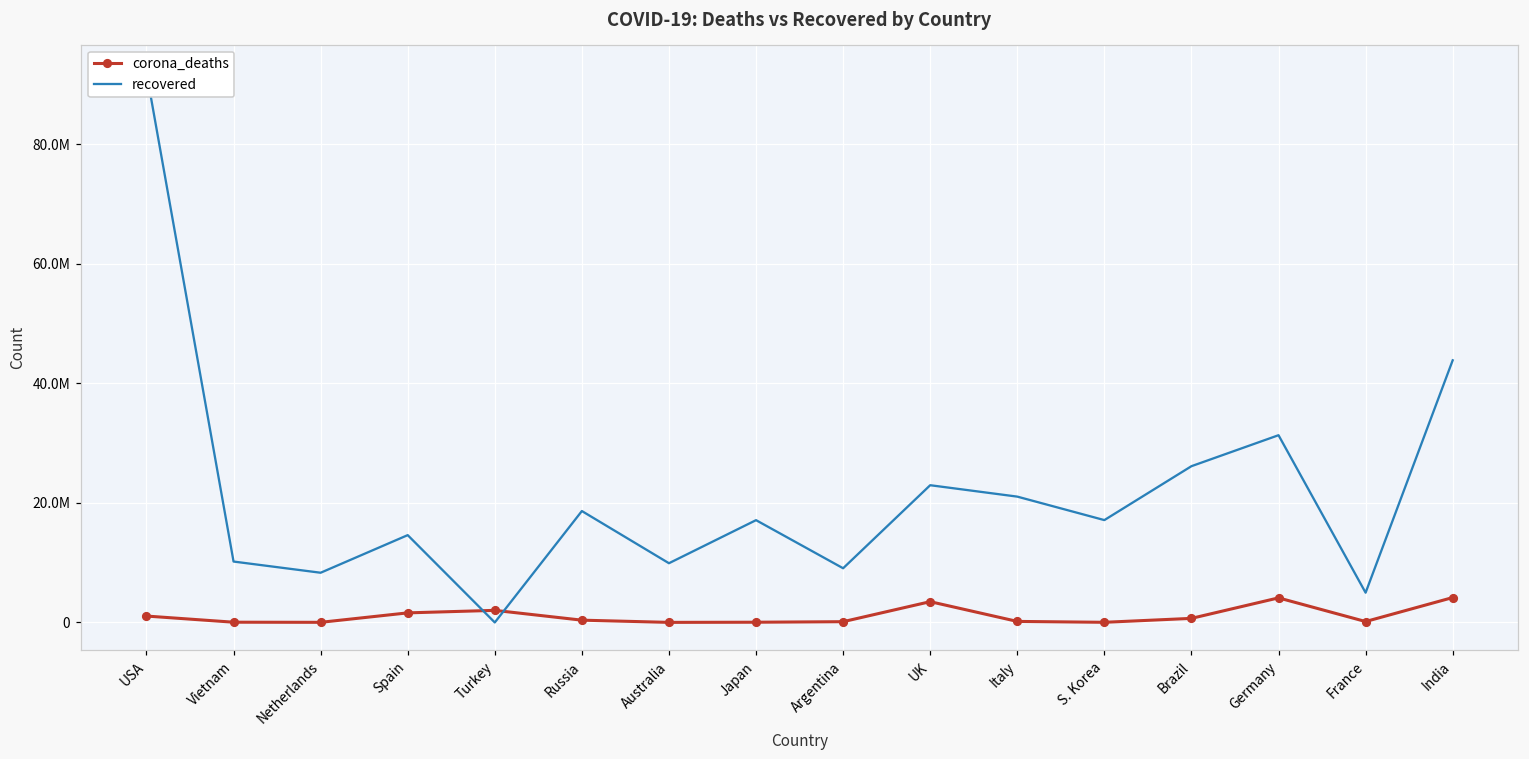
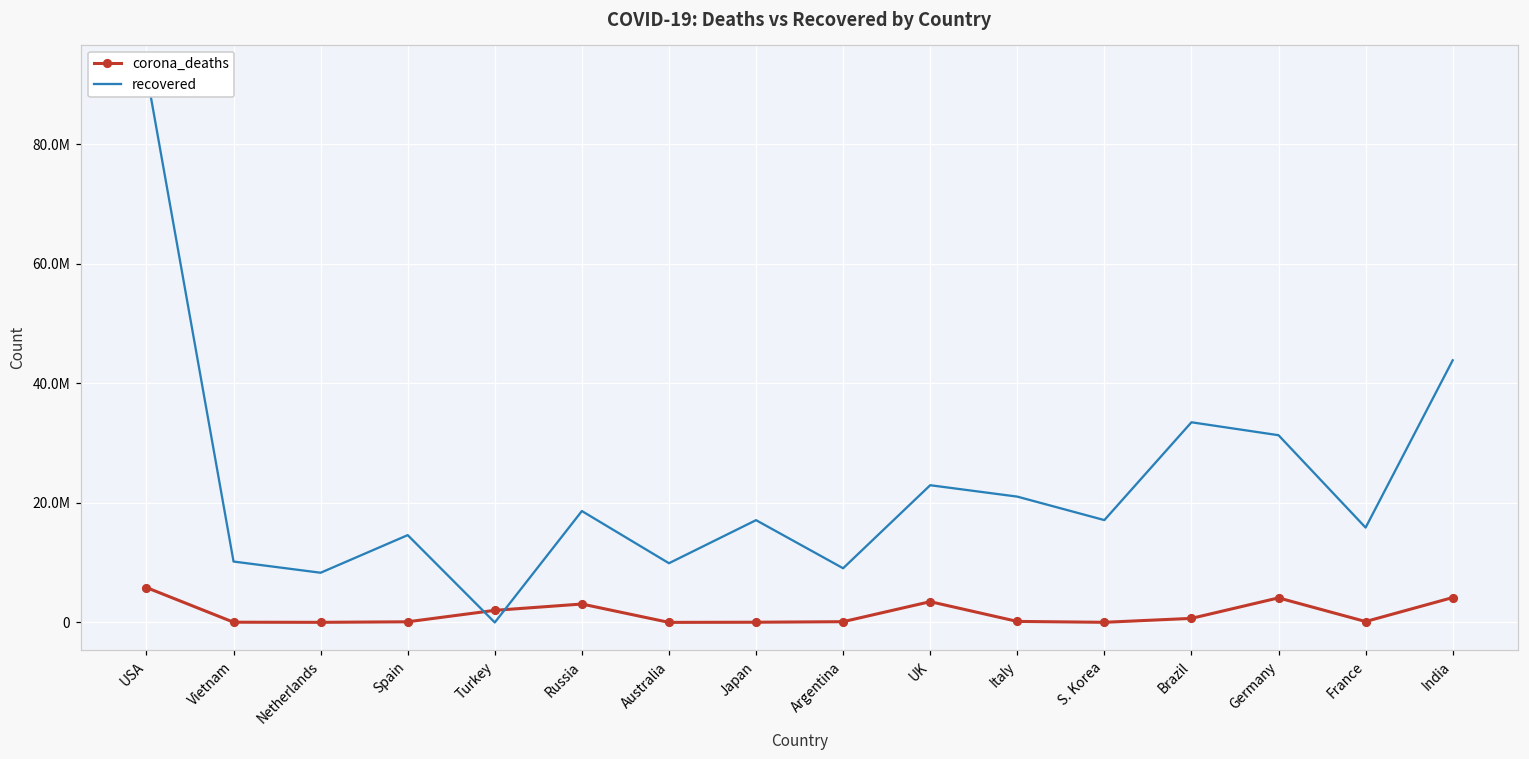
corona_deaths, USA: 1000000 -> 6000000
corona_deaths, Spain: 2000000 -> 0
corona_deaths, Russia: 0 -> 3000000
recovered, Brazil: 26000000 -> 33000000
recovered, France: 5000000 -> 16000000
